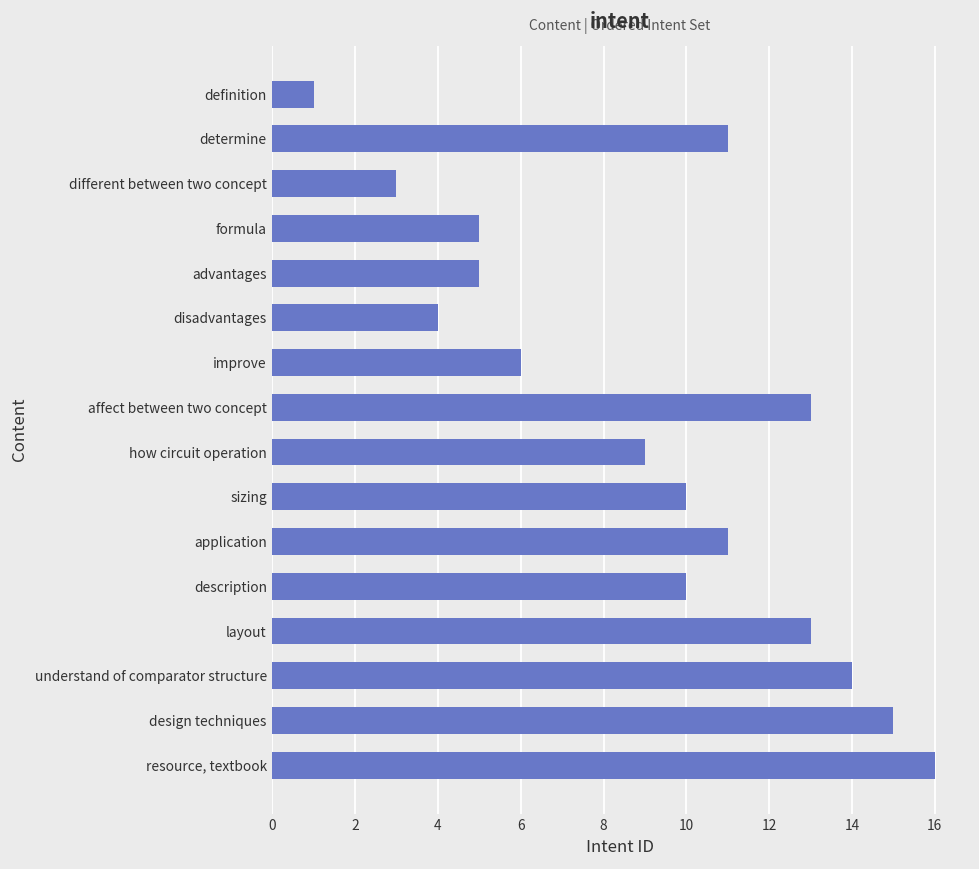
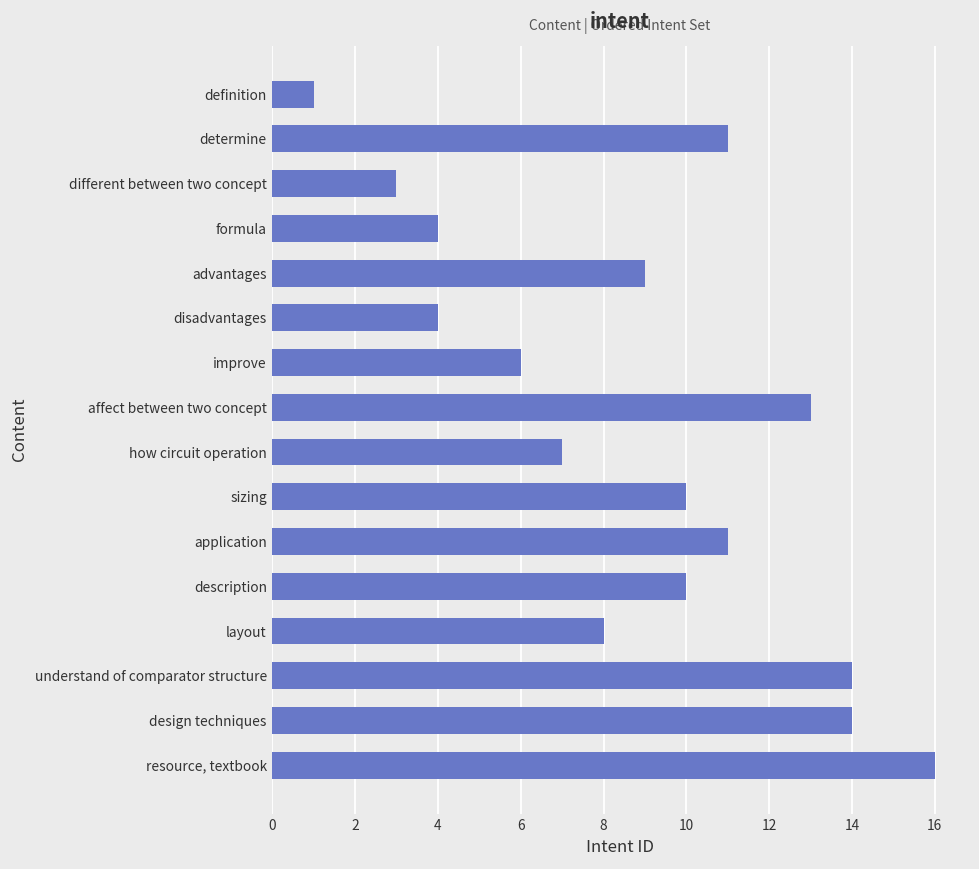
formula: 5 -> 4
advantages: 5 -> 9
how circuit operation: 9 -> 7
layout: 13 -> 8
design techniques: 15 -> 14
